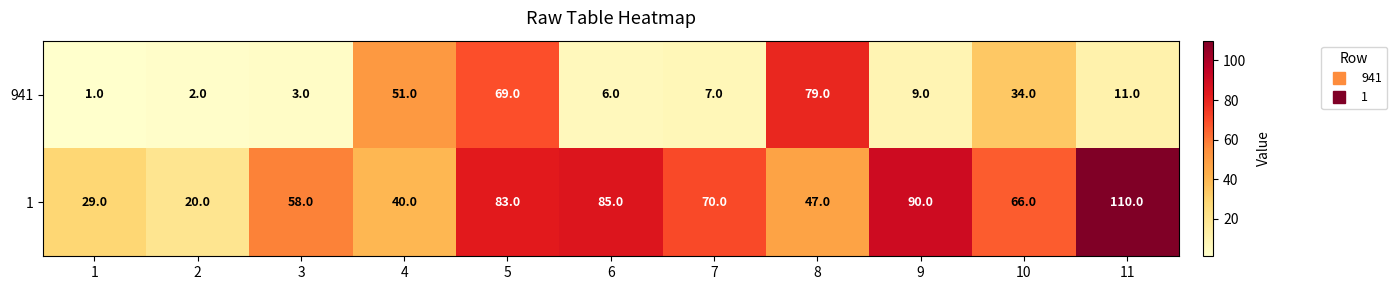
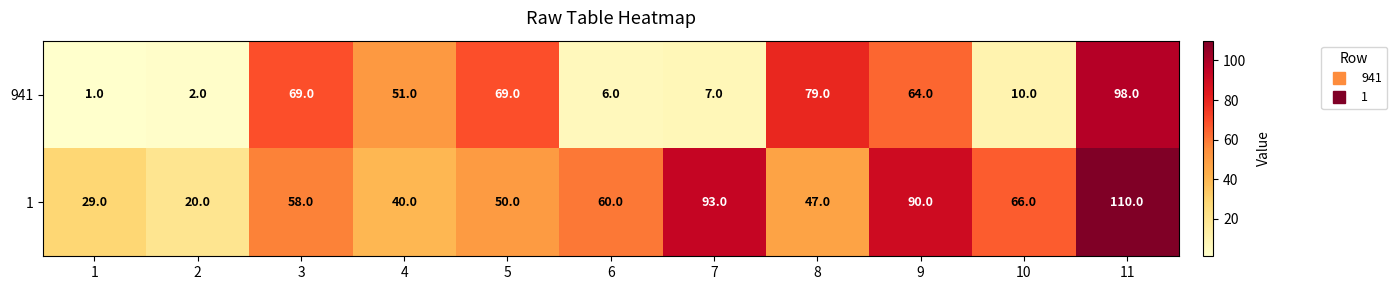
941, 3: 3.0 -> 69.0
941, 9: 9.0 -> 64.0
941, 10: 34.0 -> 10.0
941, 11: 11.0 -> 98.0
1, 5: 83.0 -> 50.0
1, 6: 85.0 -> 60.0
1, 7: 70.0 -> 93.0
